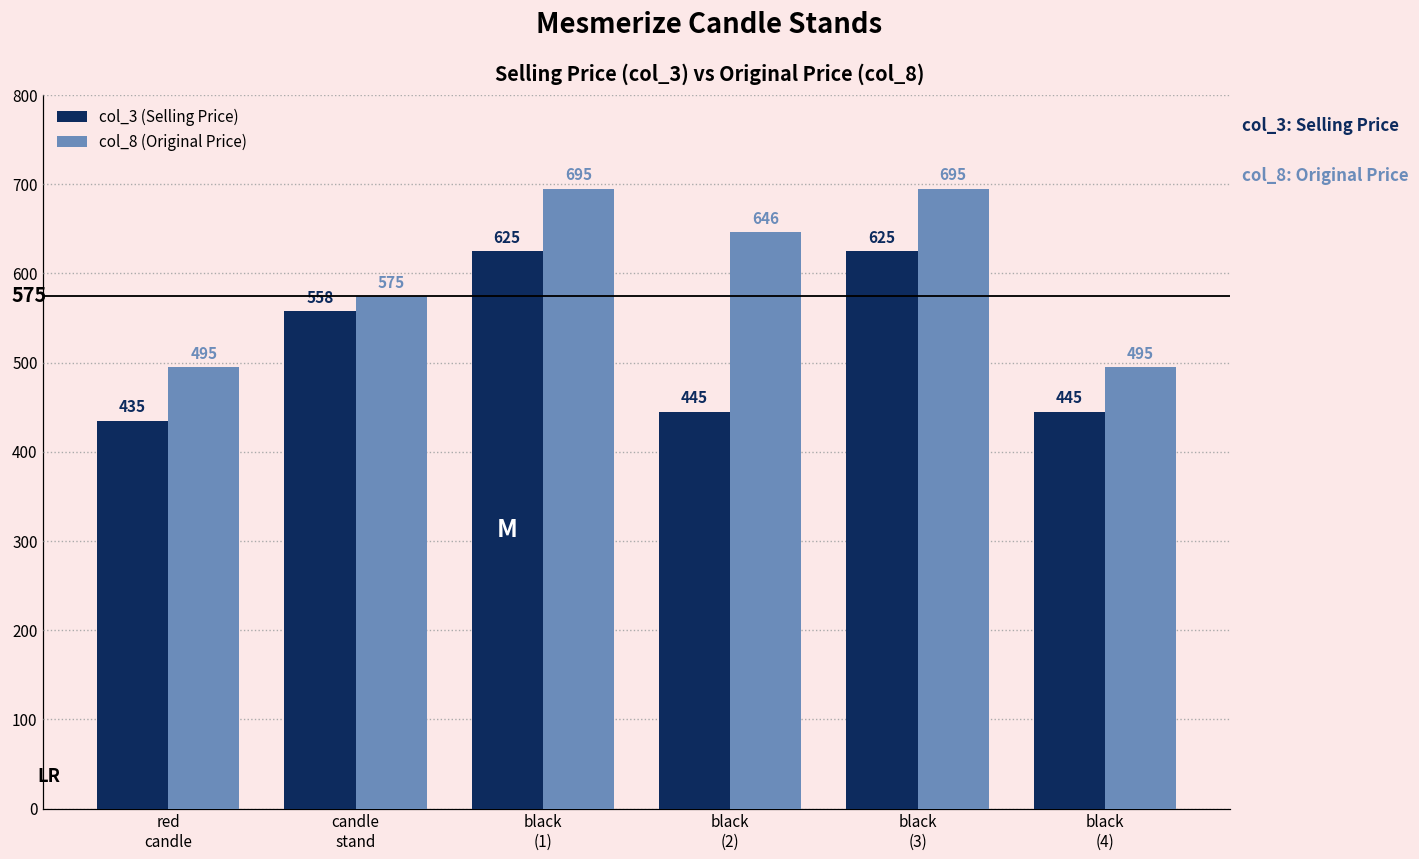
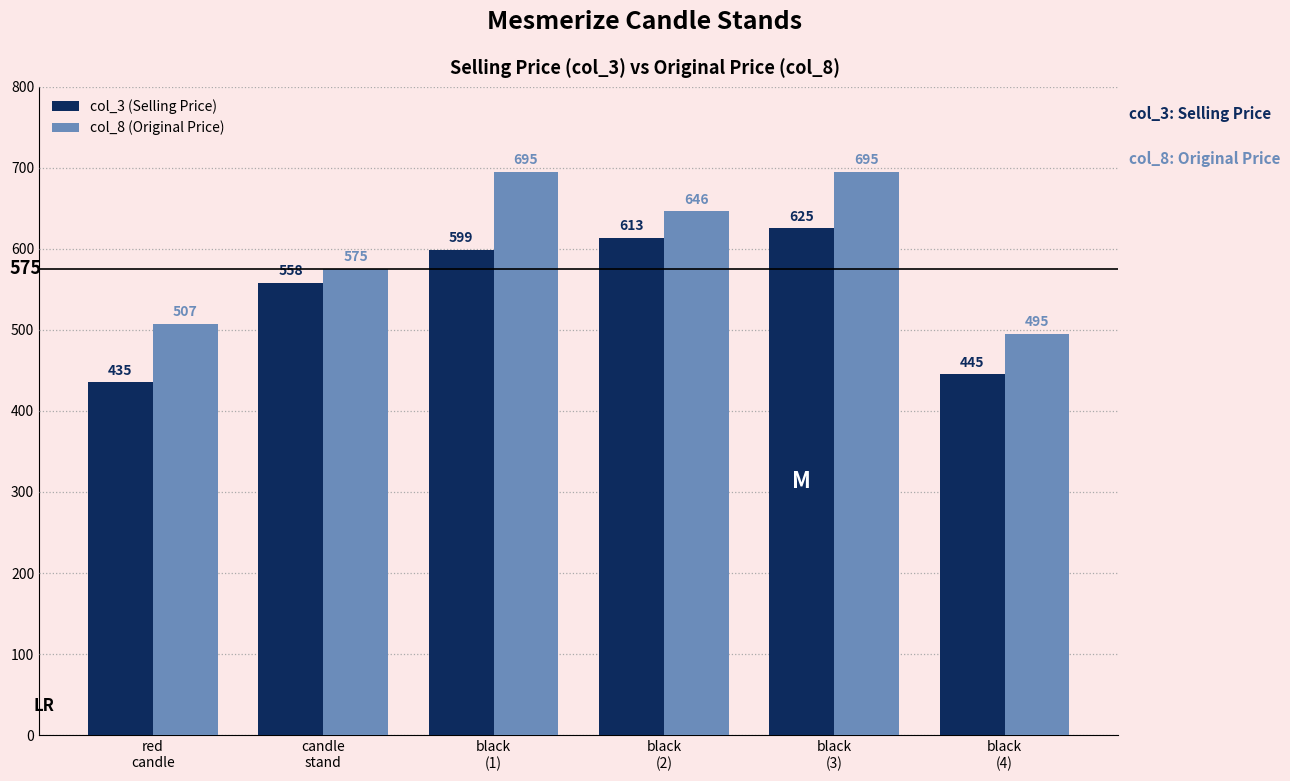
col_8 (Original Price), red candle: 495 -> 507
col_3 (Selling Price), black (1): 625 -> 599
col_3 (Selling Price), black (2): 445 -> 613
